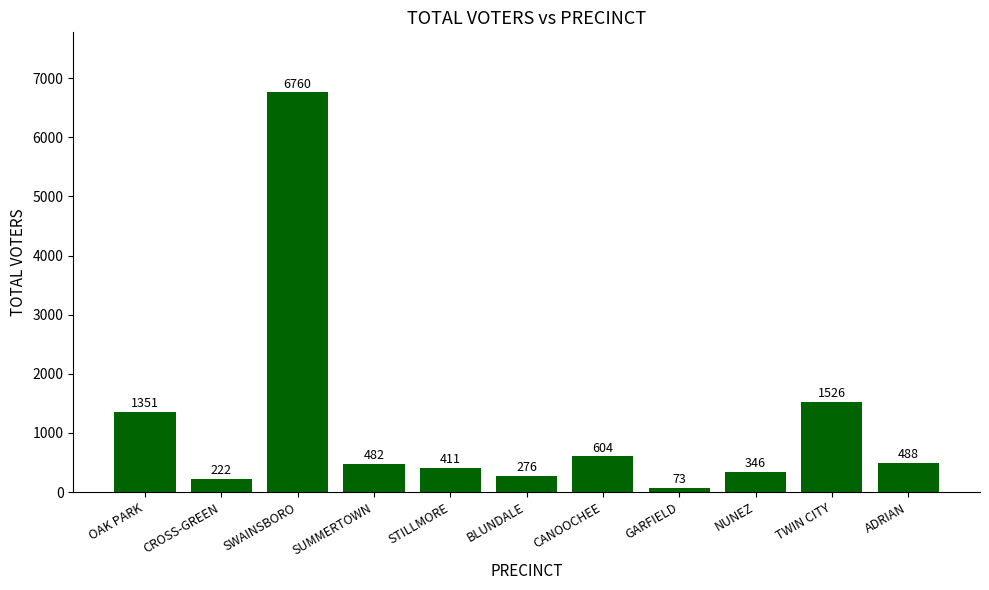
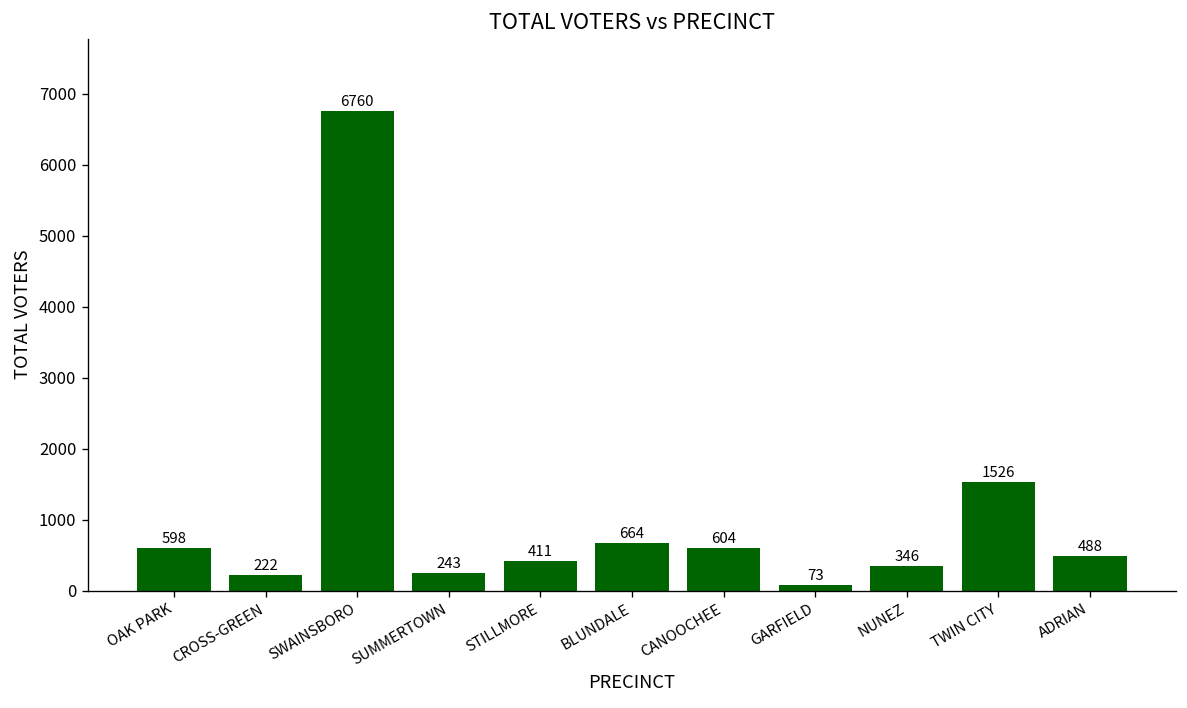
OAK PARK: 1351 -> 598
SUMMERTOWN: 482 -> 243
BLUNDALE: 276 -> 664
